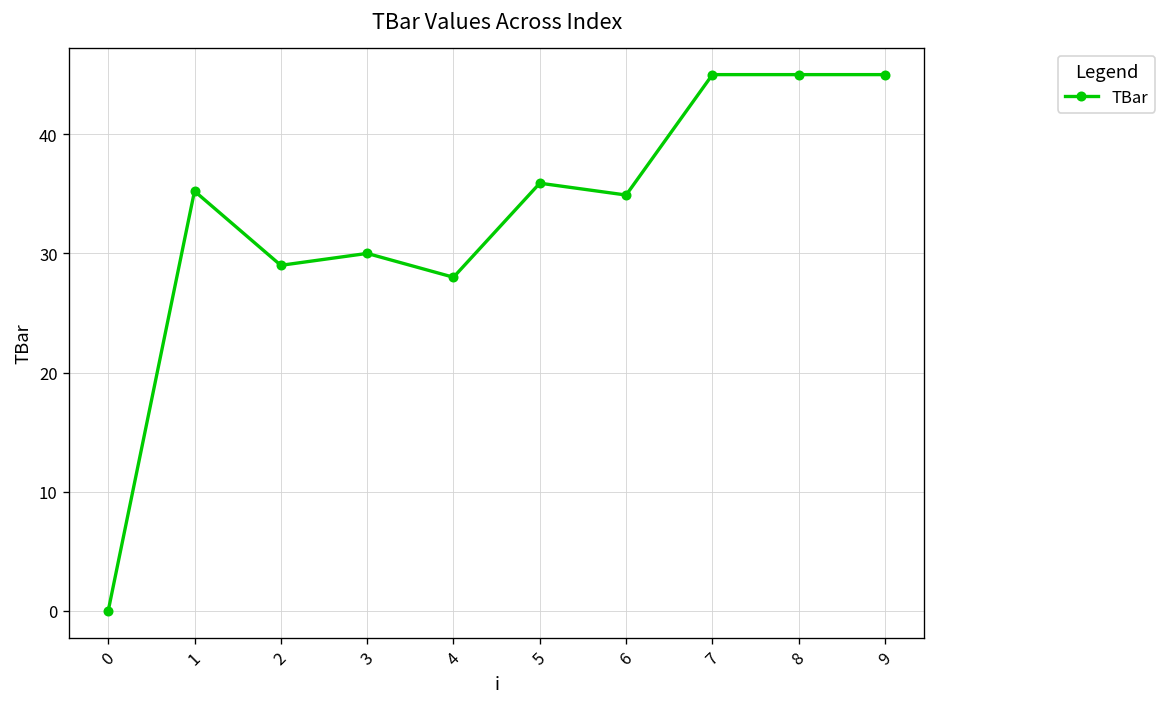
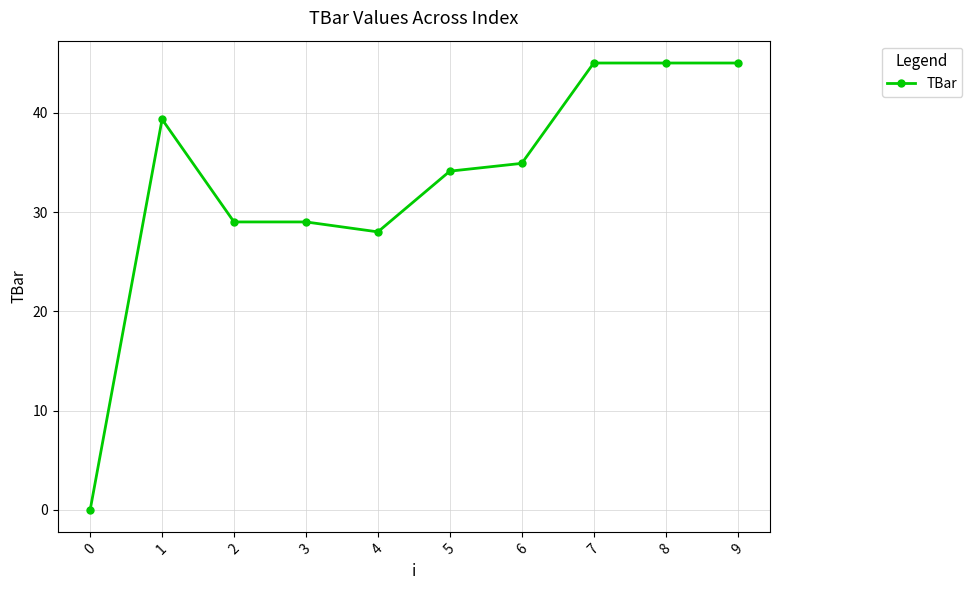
1: 35 -> 39
3: 30 -> 29
5: 36 -> 34
